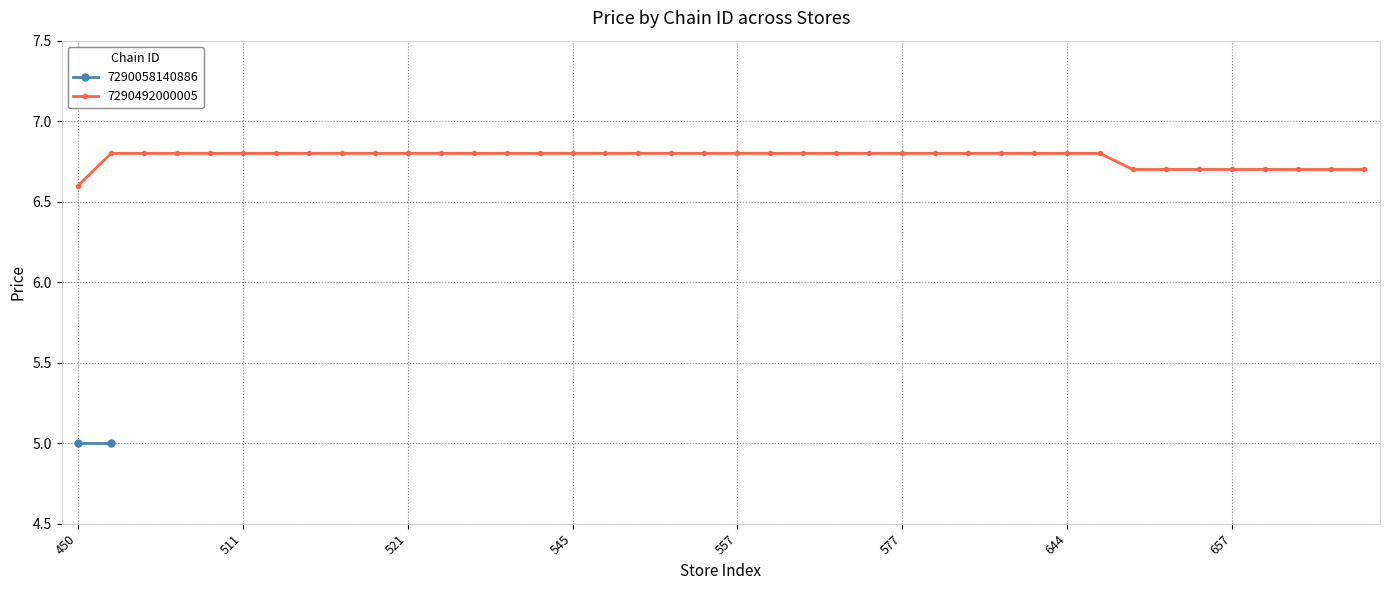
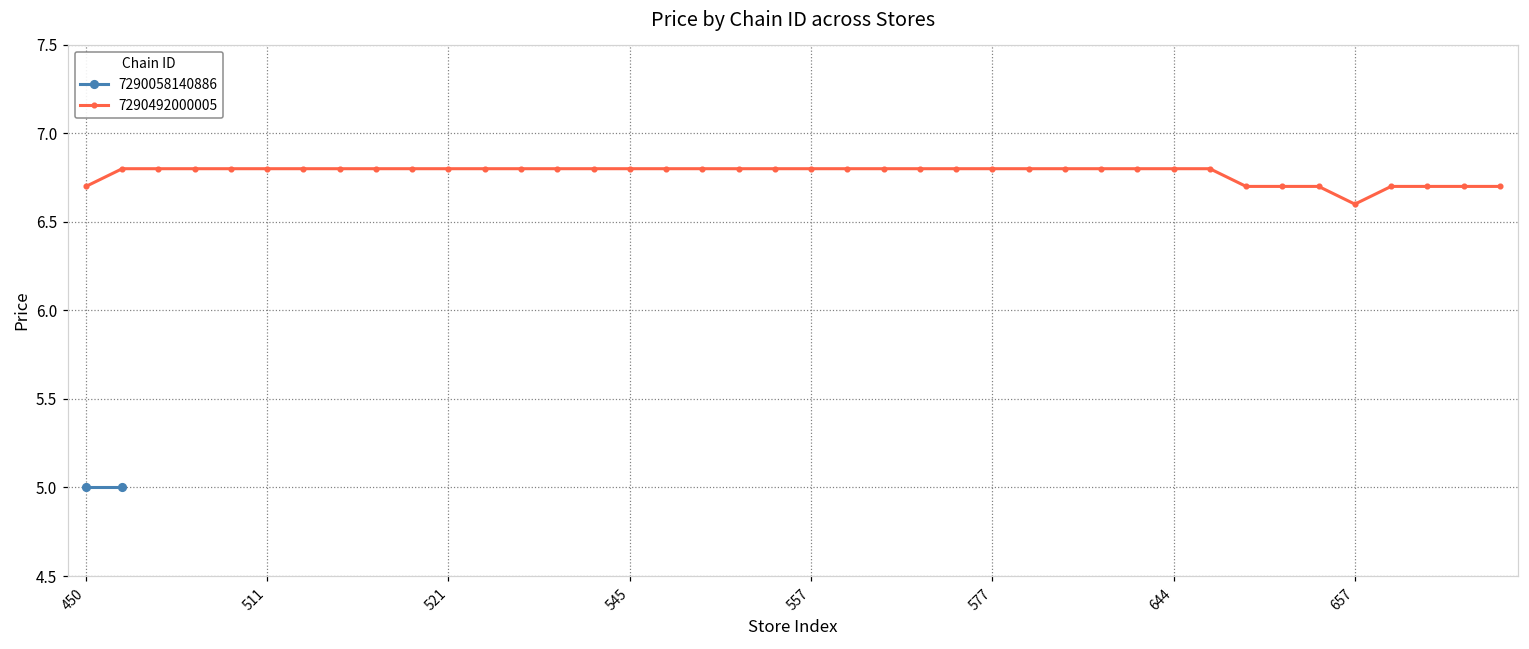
7290492000005, 450: 6.6 -> 6.7
7290492000005, 657: 6.7 -> 6.6
